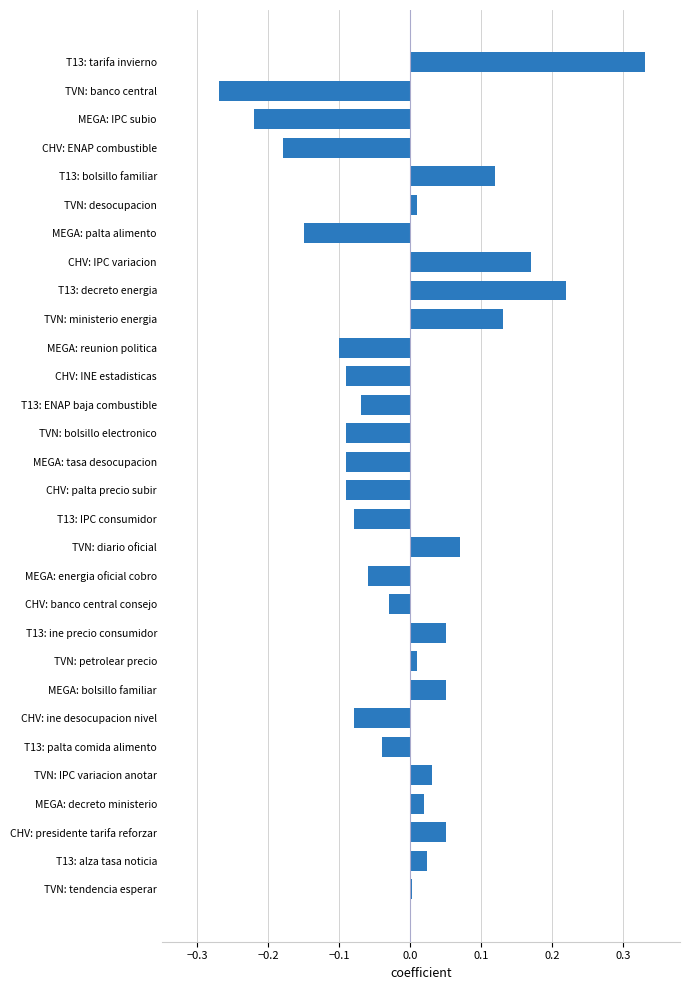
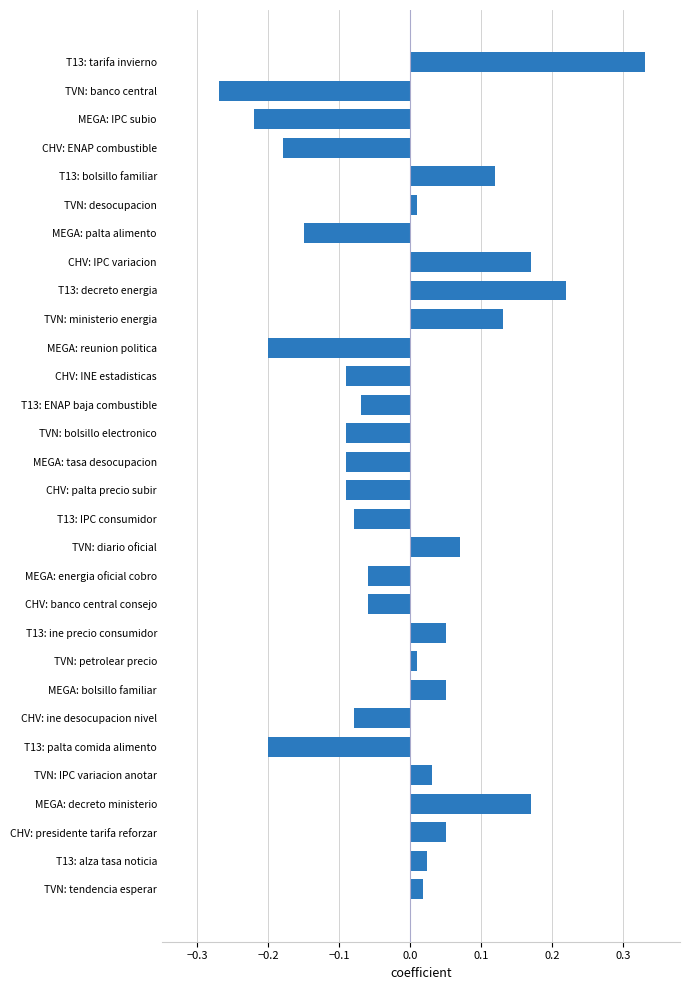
MEGA: reunion politica: -0.1 -> -0.2
CHV: banco central consejo: -0.03 -> -0.06
T13: palta comida alimento: -0.04 -> -0.20
MEGA: decreto ministerio: 0.02 -> 0.17
TVN: tendencia esperar: 0.00 -> 0.02
